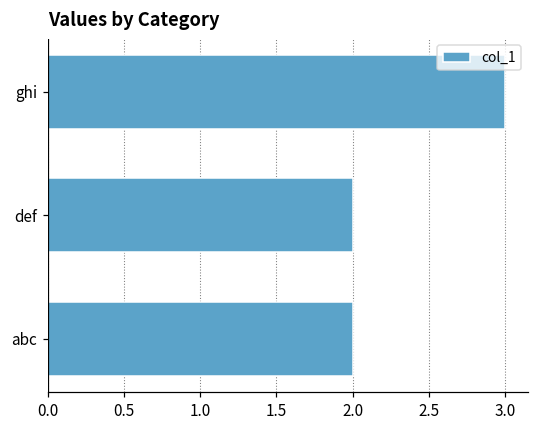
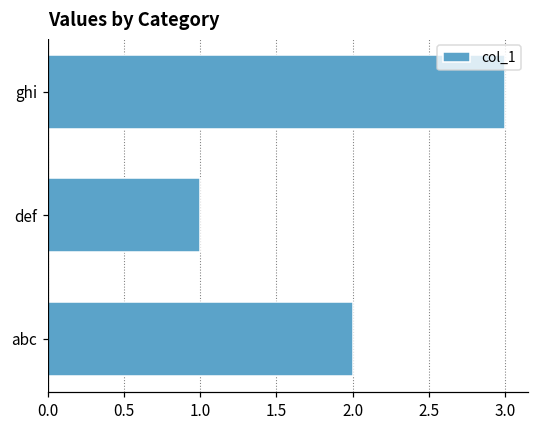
def: 2 -> 1
